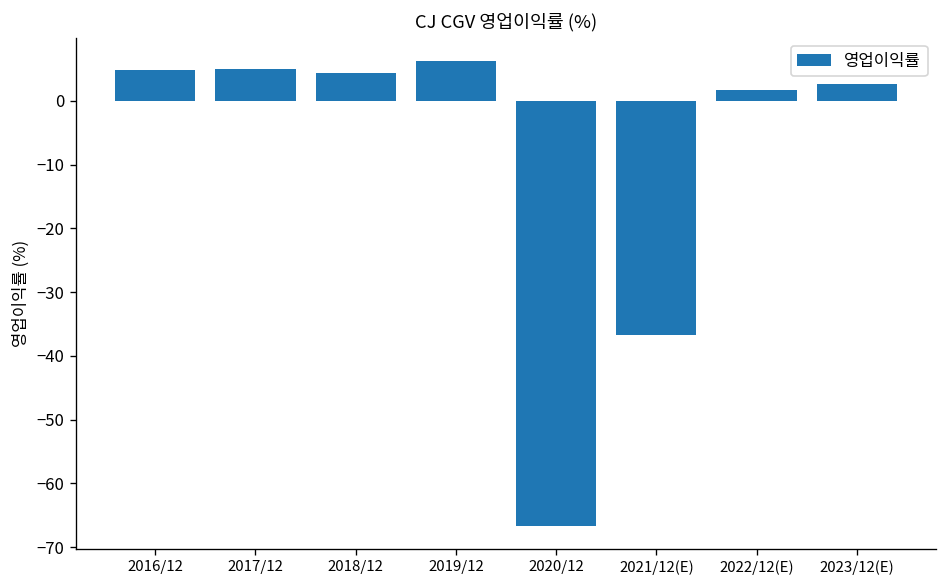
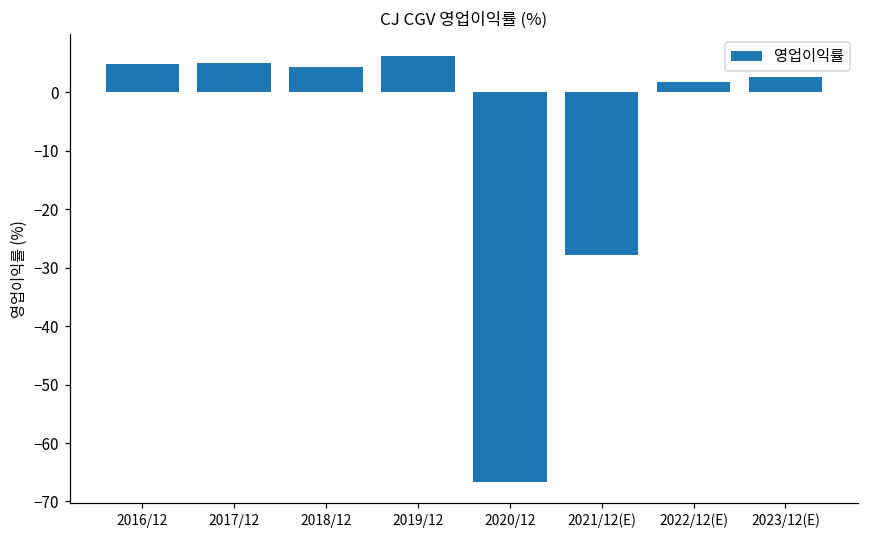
2021/12(E): -37 -> -28
